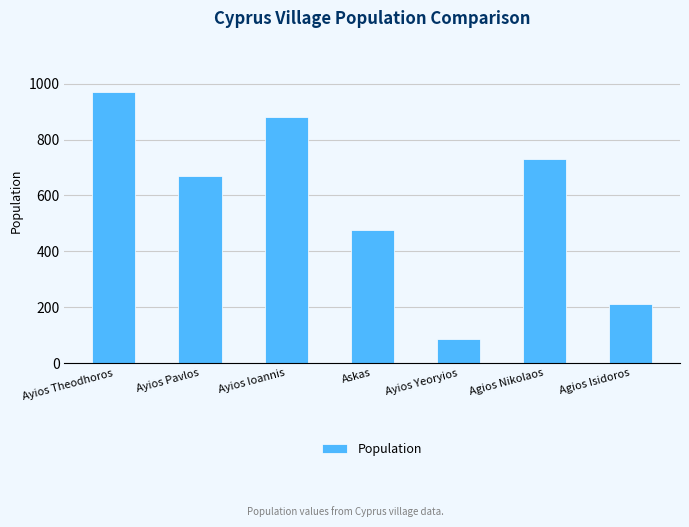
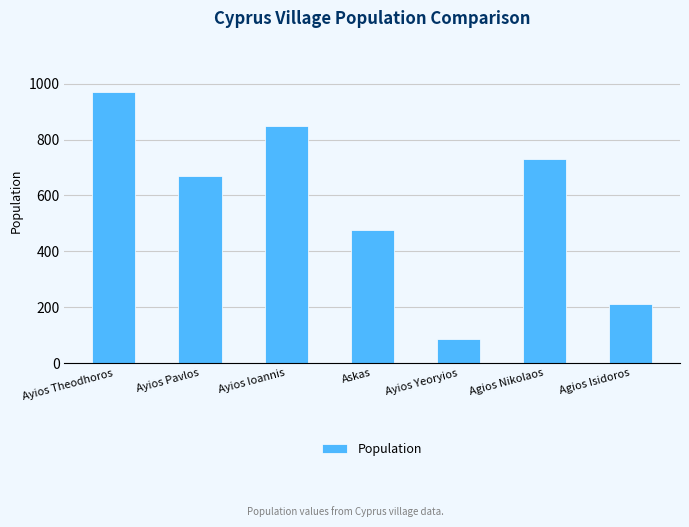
Ayios Ioannis: 880 -> 850
